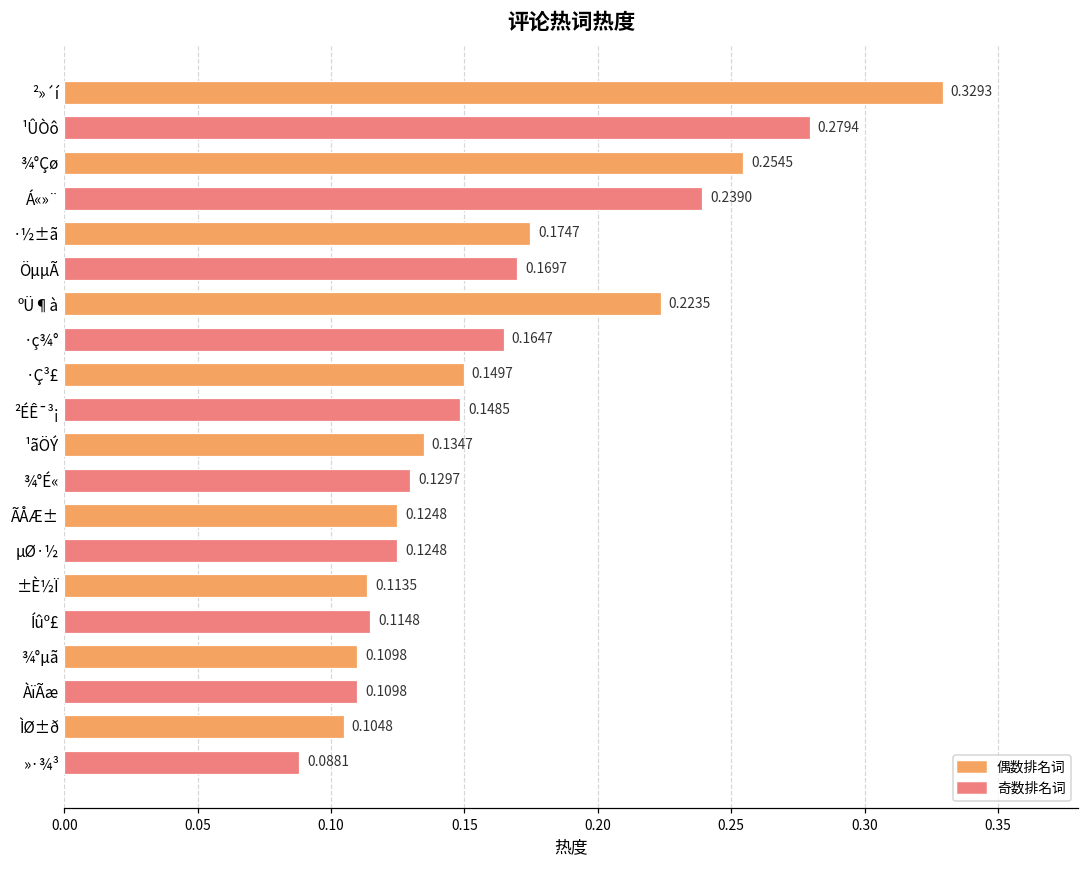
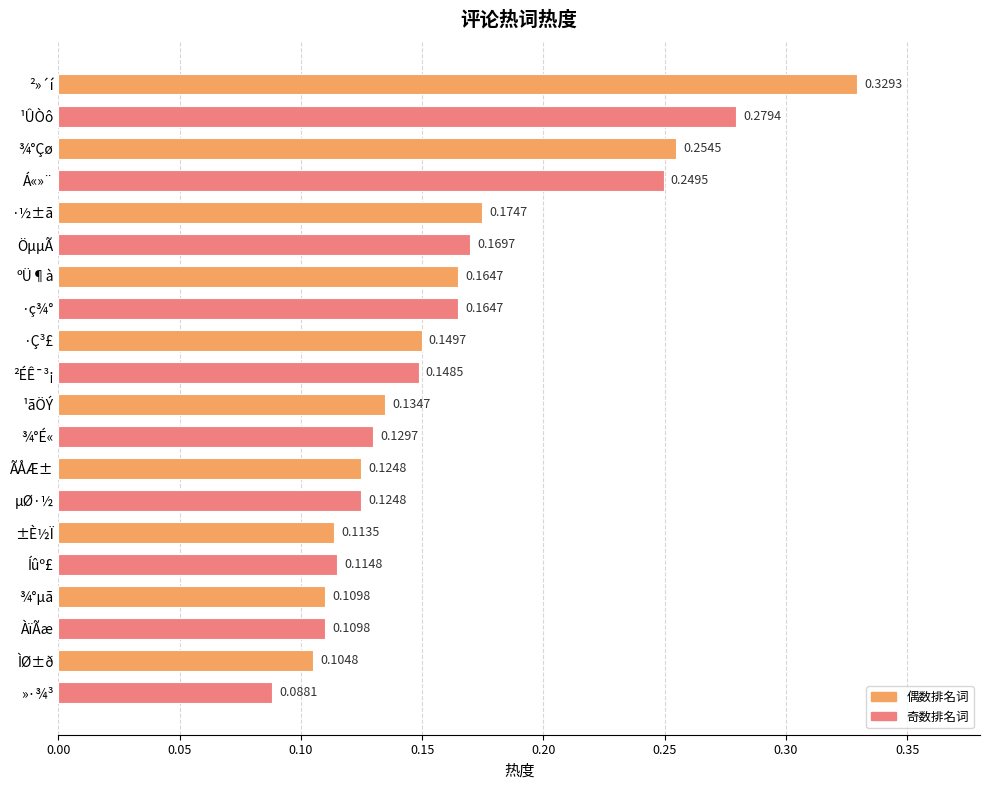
Á«»¨: 0.2390 -> 0.2495
ºÜ¶à: 0.2235 -> 0.1647
